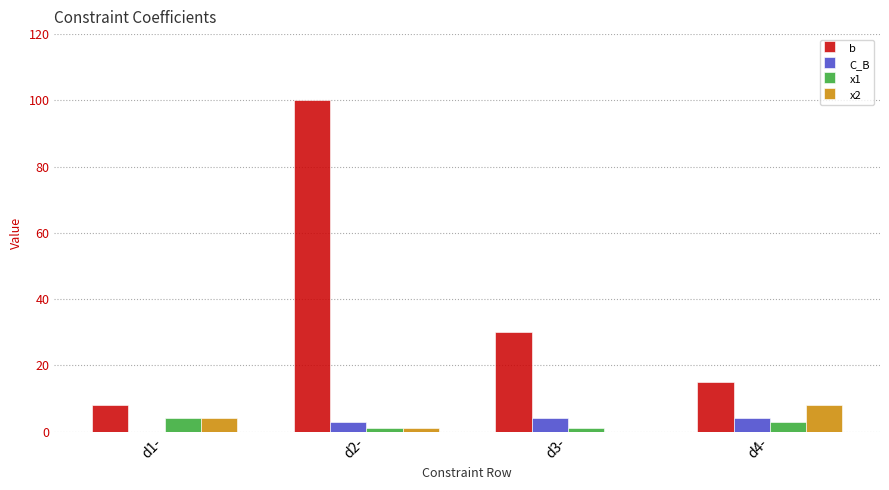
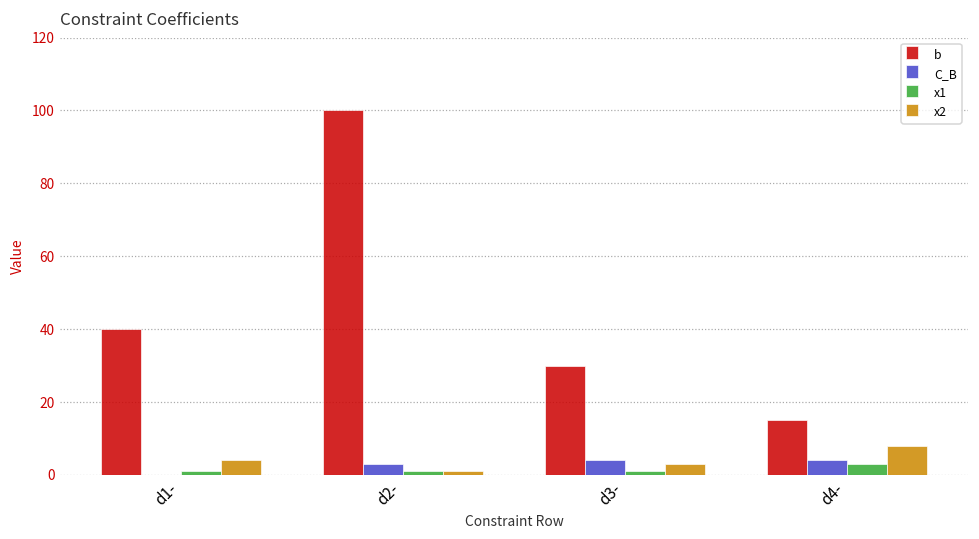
b, d1-: 8 -> 40
x1, d1-: 4 -> 1
x2, d3-: 0 -> 3
